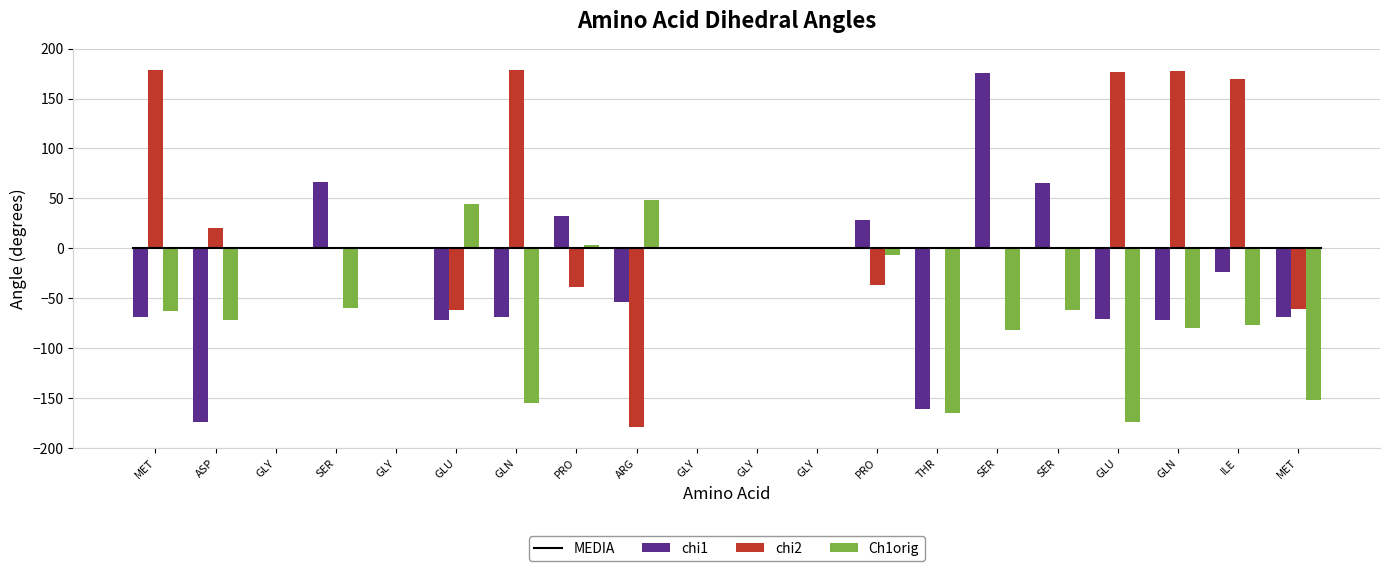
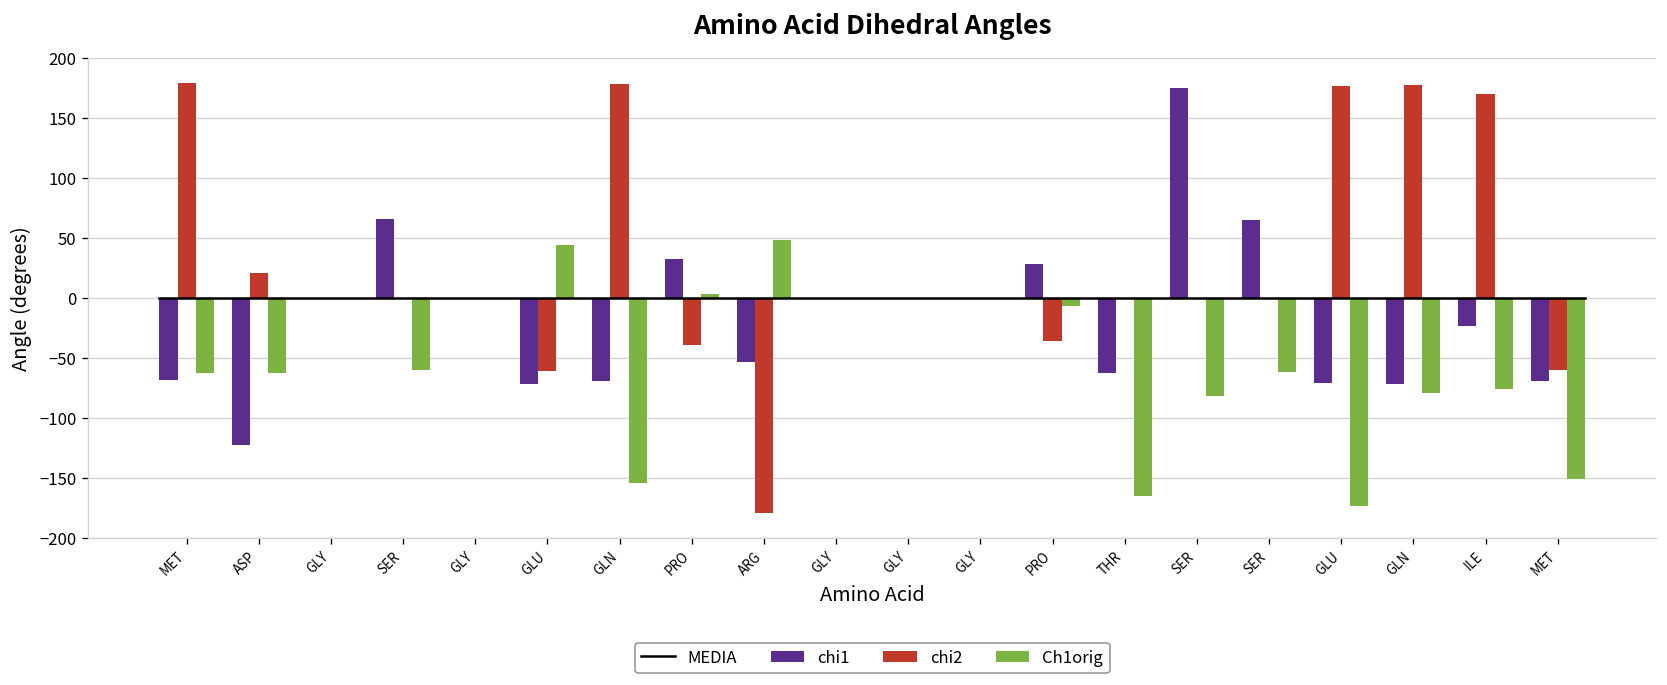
chi1, ASP: -170 -> -120
Ch1orig, ASP: -70 -> -60
chi1, THR: -160 -> -60
